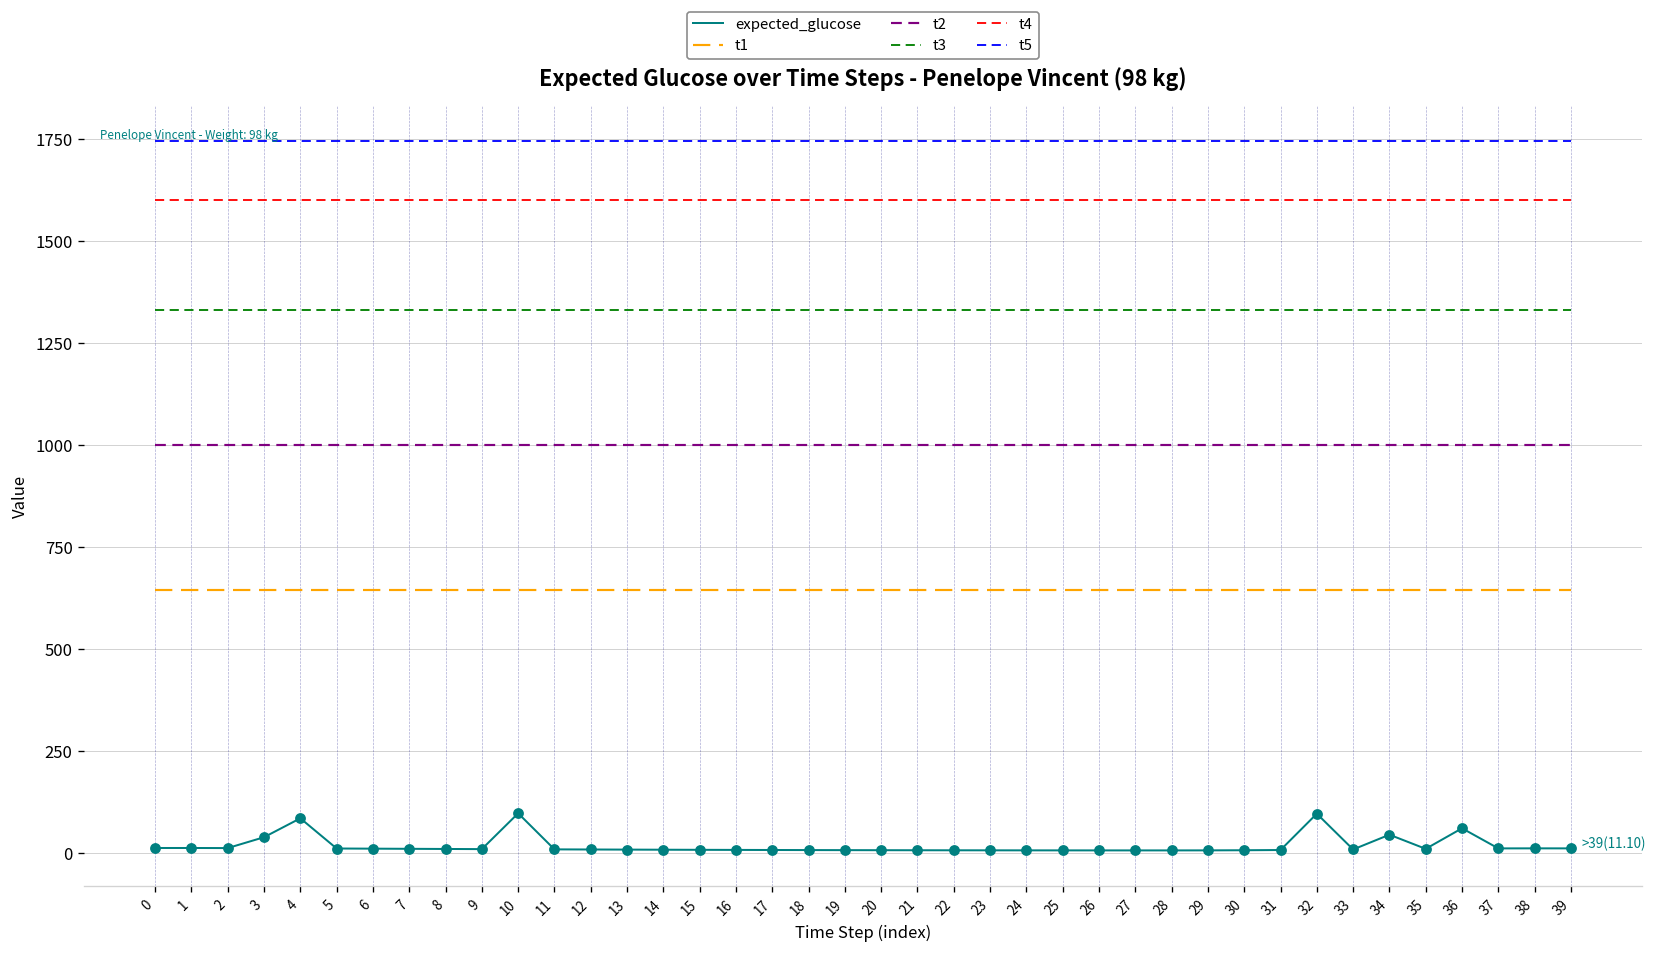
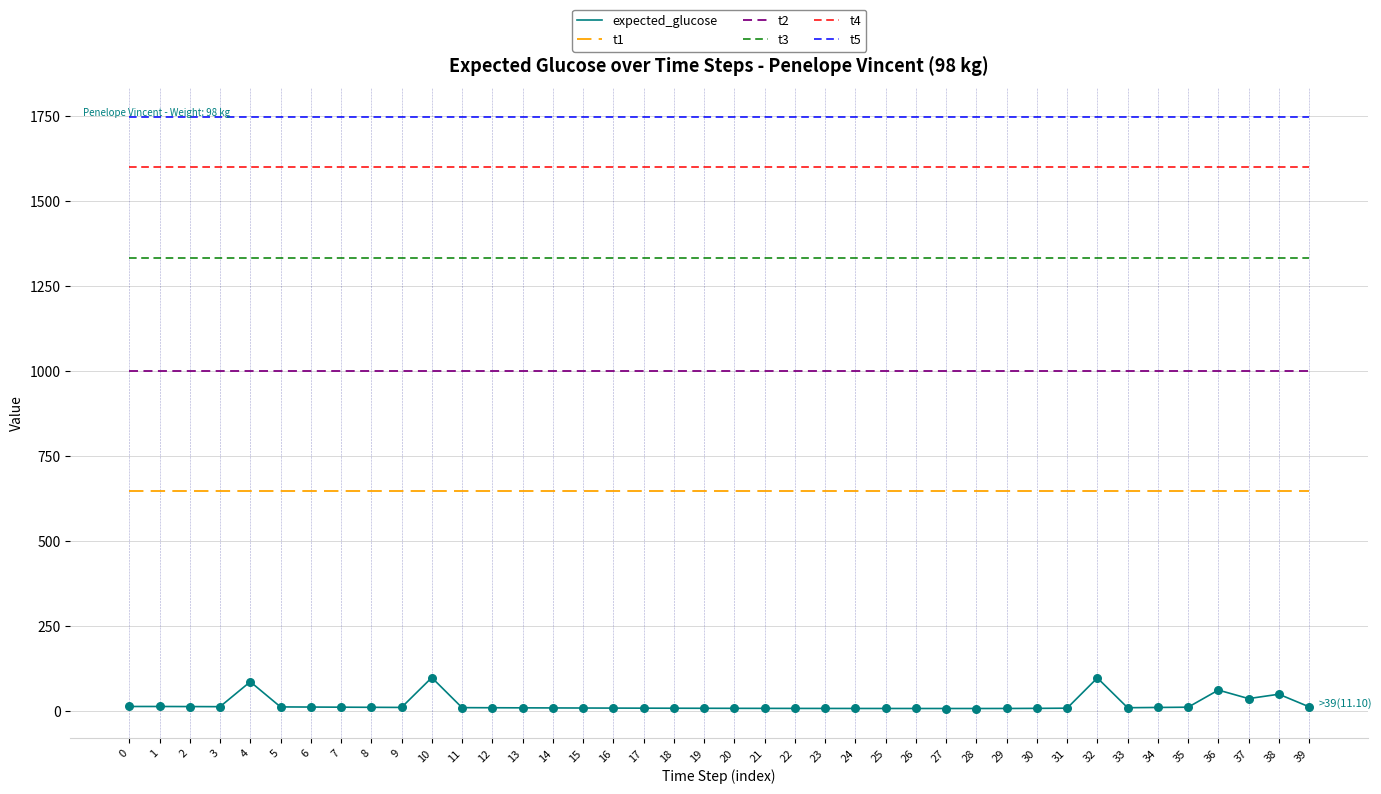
expected_glucose, 3: 40 -> 10
expected_glucose, 34: 40 -> 10
expected_glucose, 37: 10 -> 40
expected_glucose, 38: 10 -> 50
